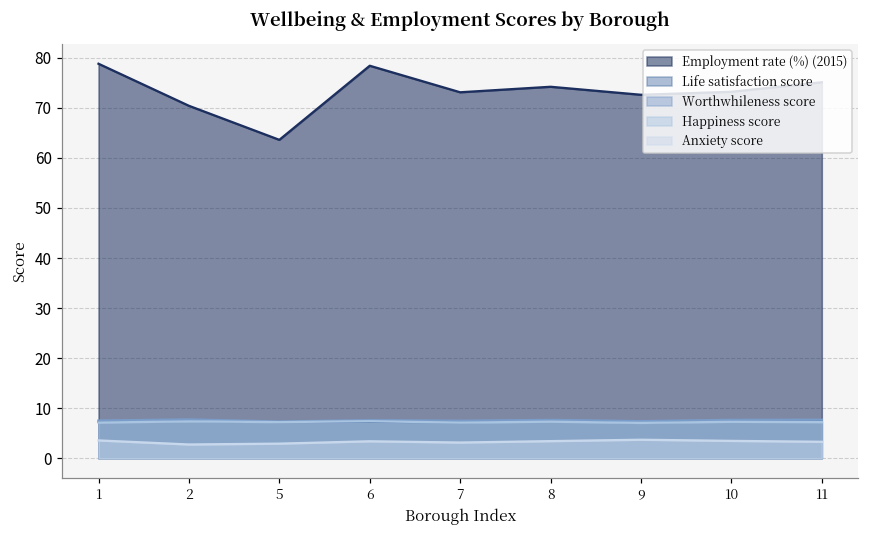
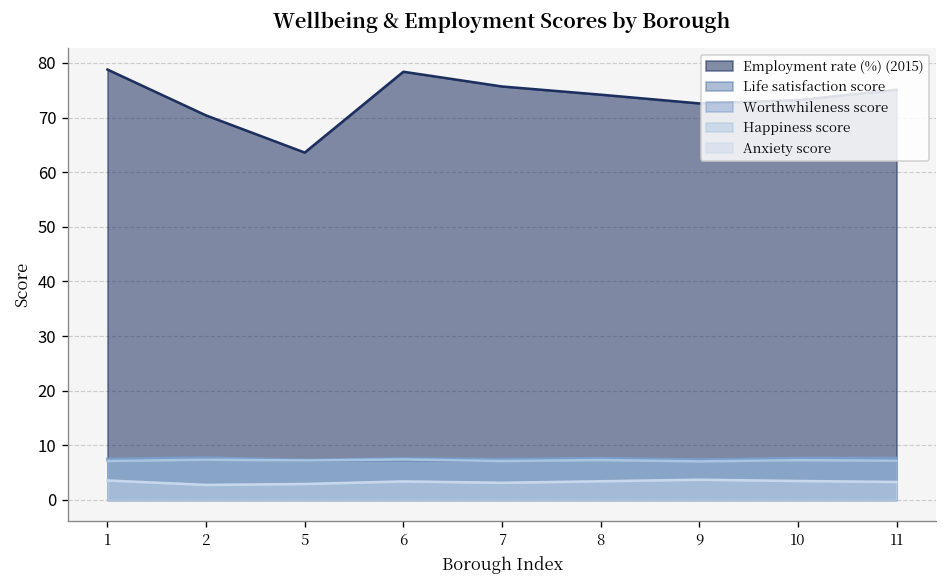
Employment rate (%) (2015), 7: 73 -> 76
